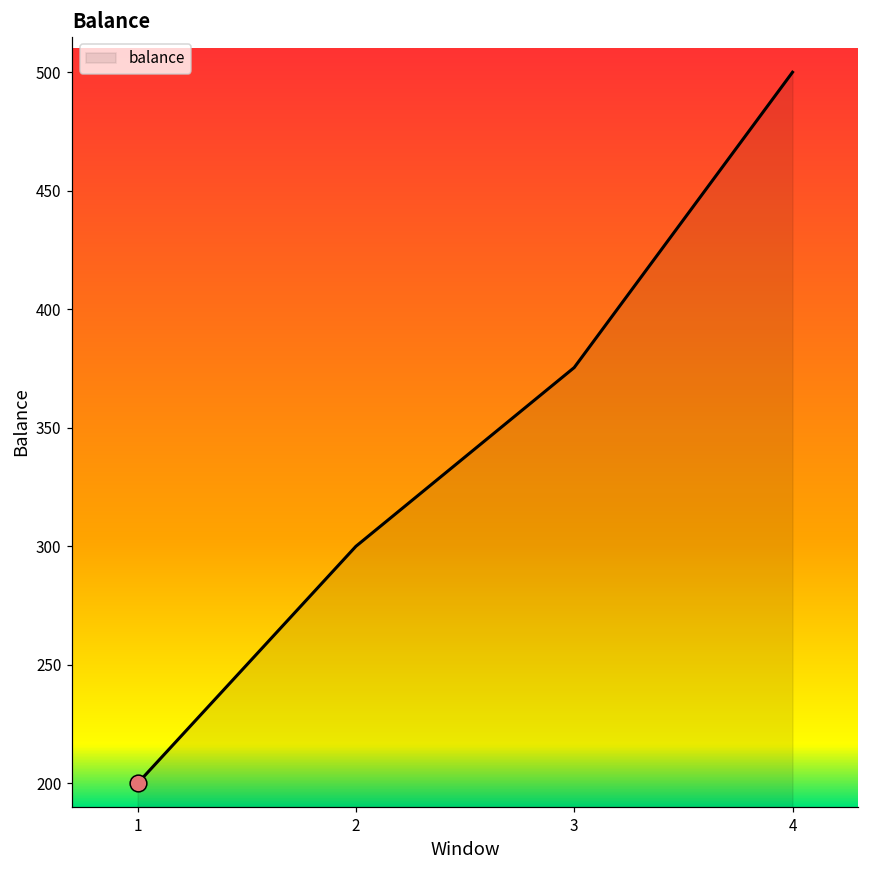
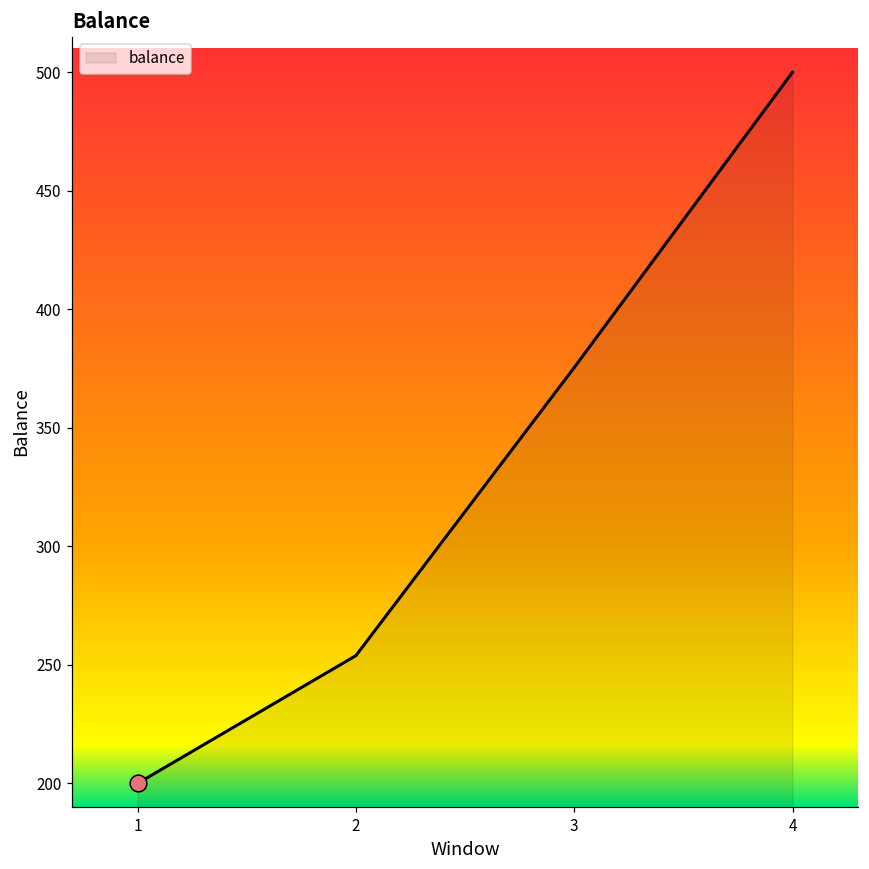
balance, 2: 300 -> 254
